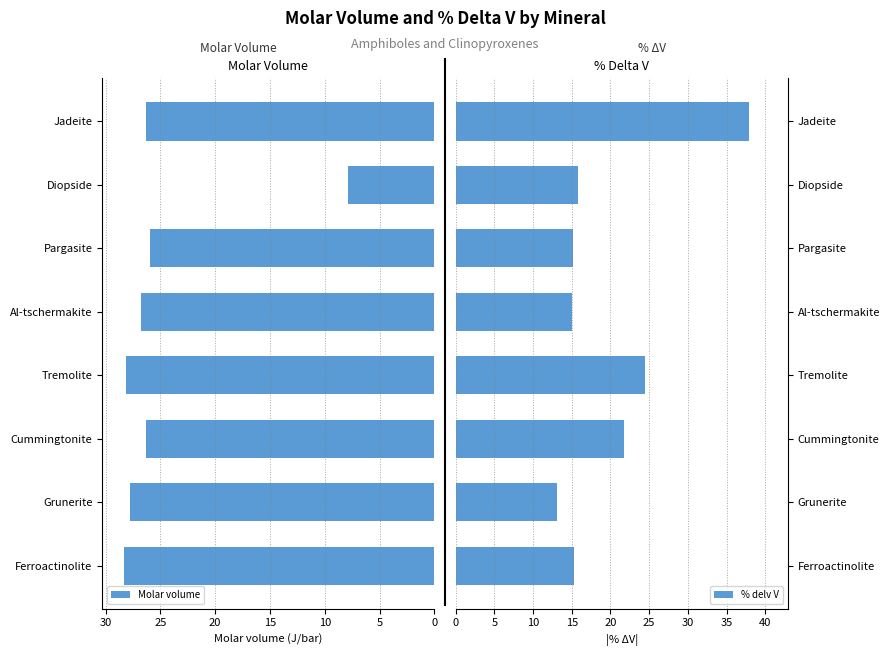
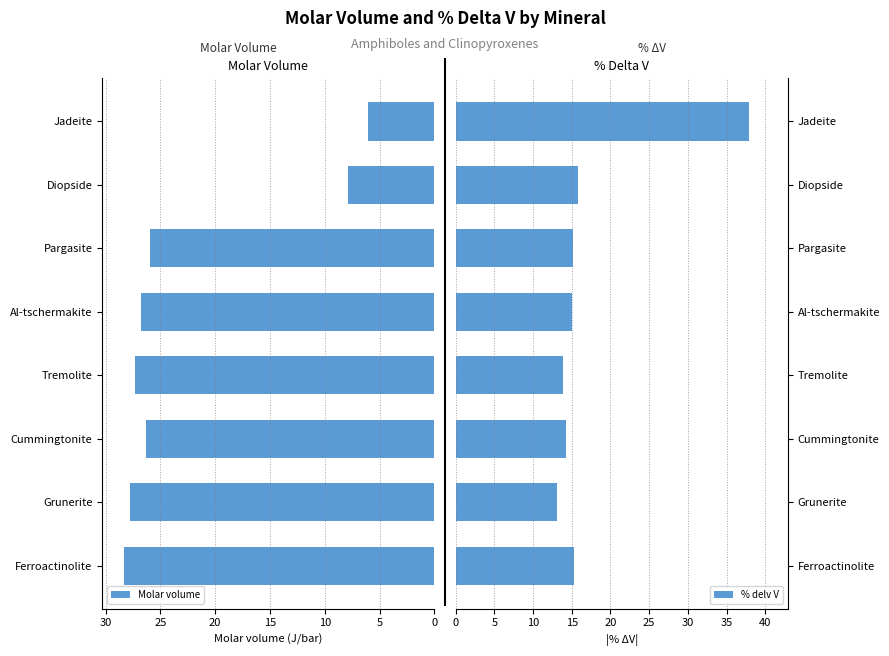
Molar Volume, Jadeite: 26.3 -> 6.0
Molar Volume, Tremolite: 28.1 -> 27.3
% Delta V, Tremolite: 24 -> 14
% Delta V, Cummingtonite: 22 -> 14
